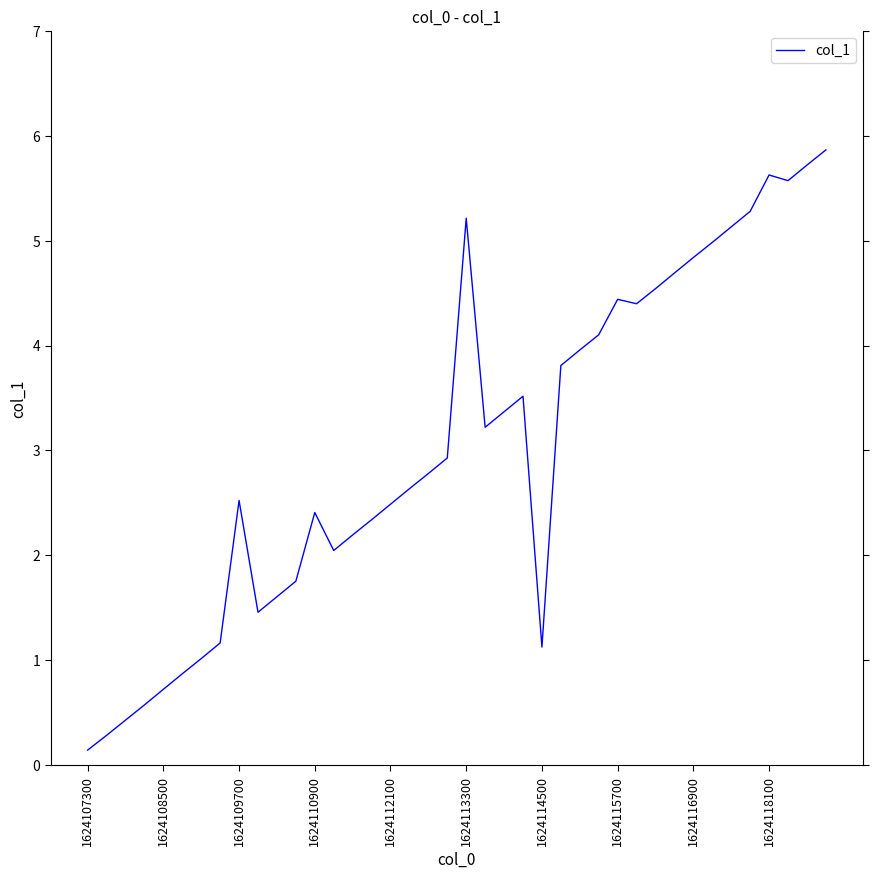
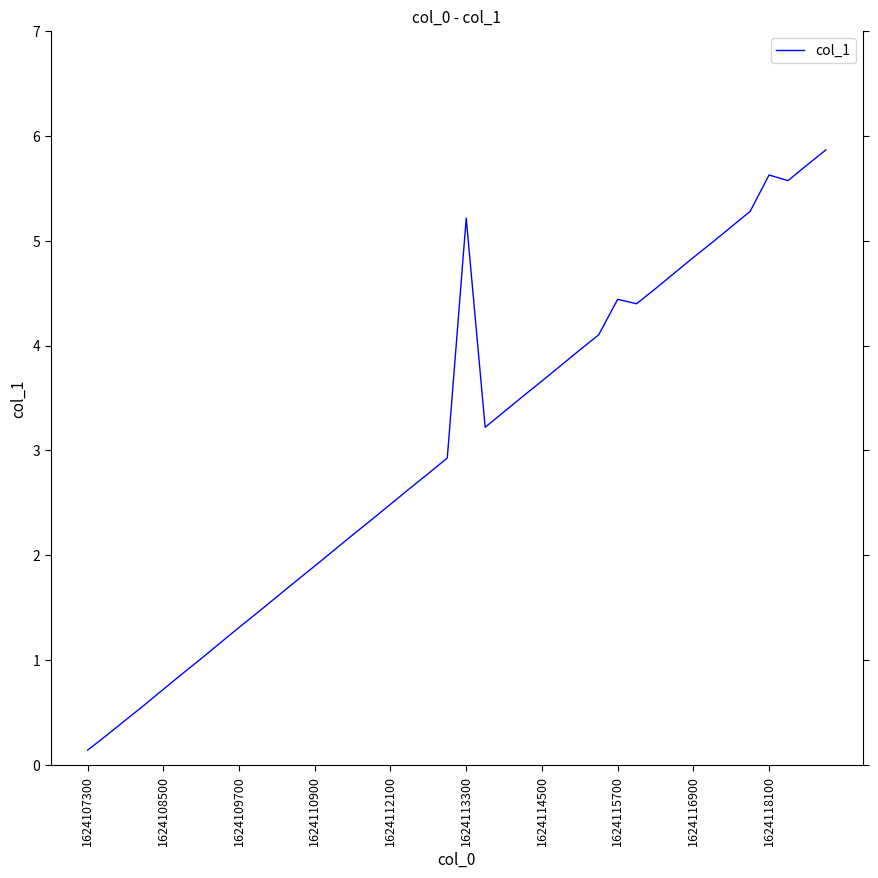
1624109700: 2.52 -> 1.31
1624110900: 2.41 -> 1.90
1624114500: 1.13 -> 3.66
